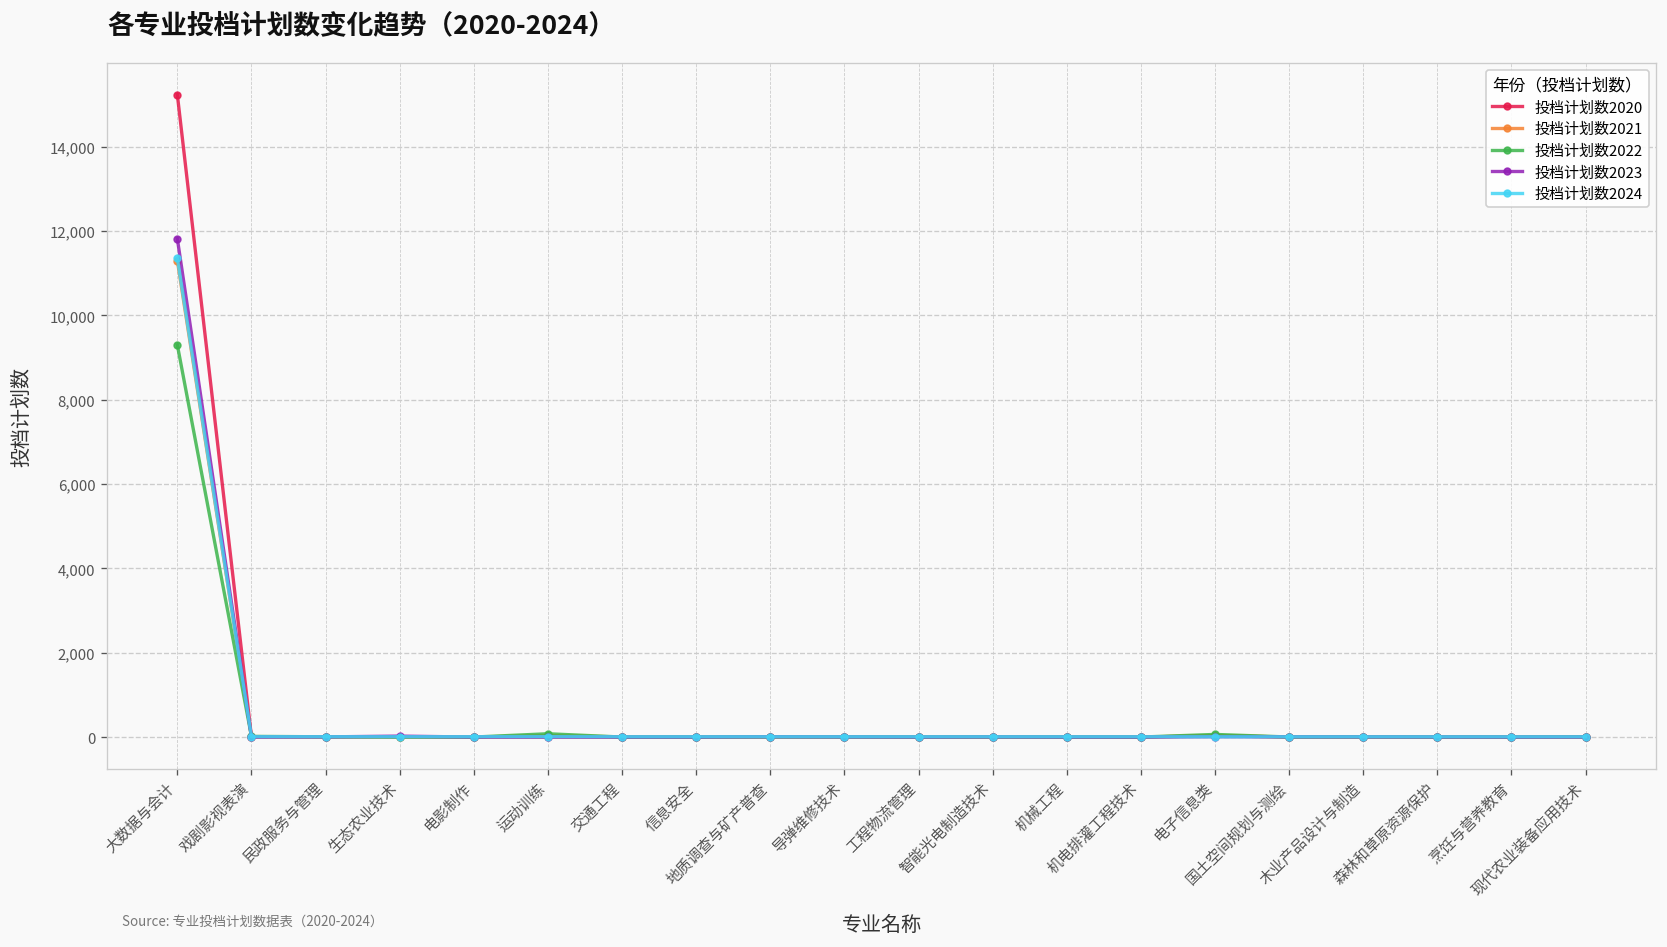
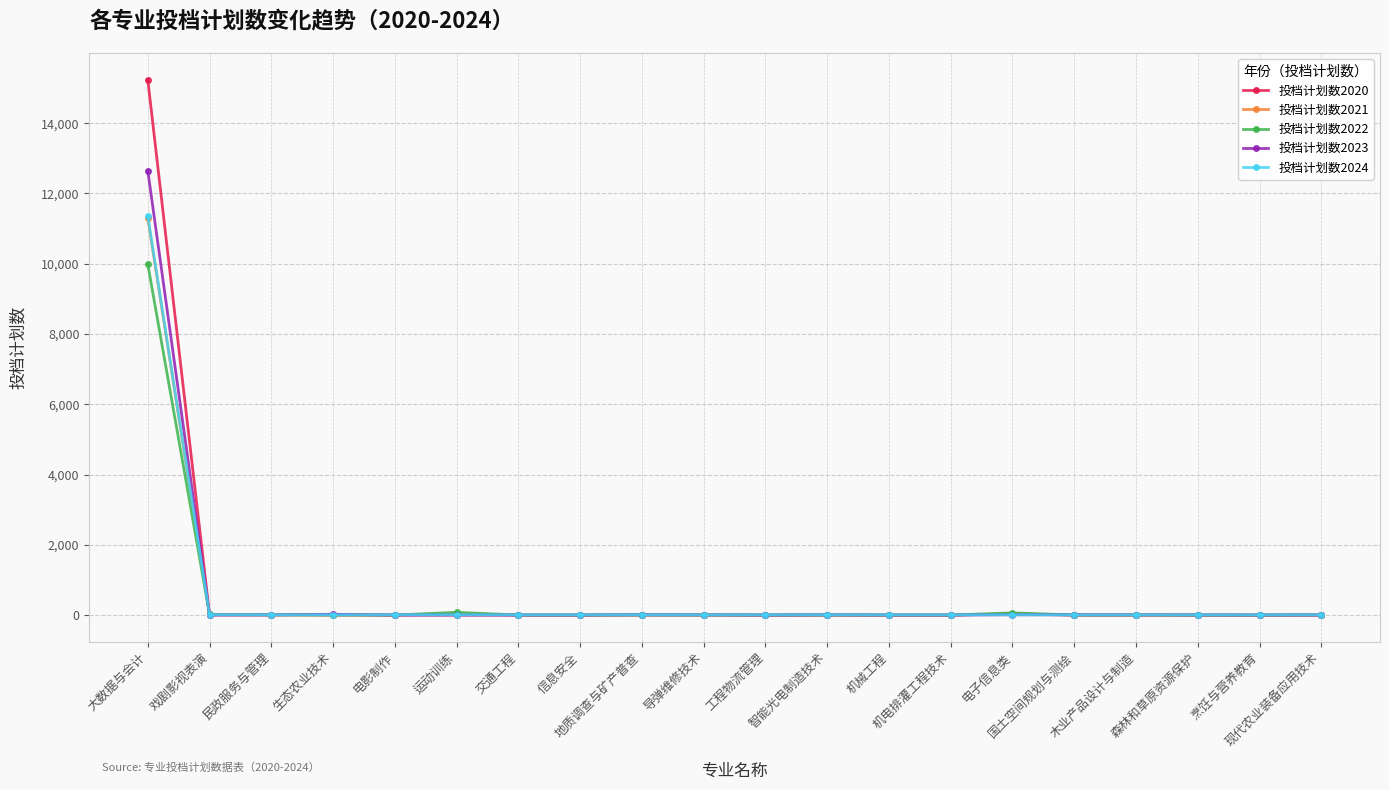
投档计划数2022, 大数据与会计: 9,300 -> 10,000
投档计划数2023, 大数据与会计: 11,800 -> 12,600
